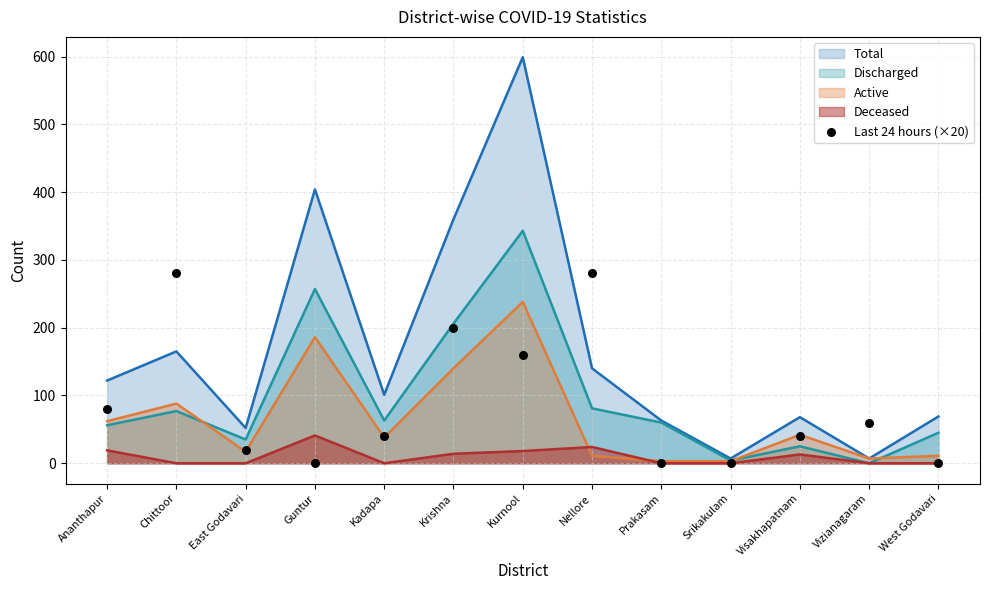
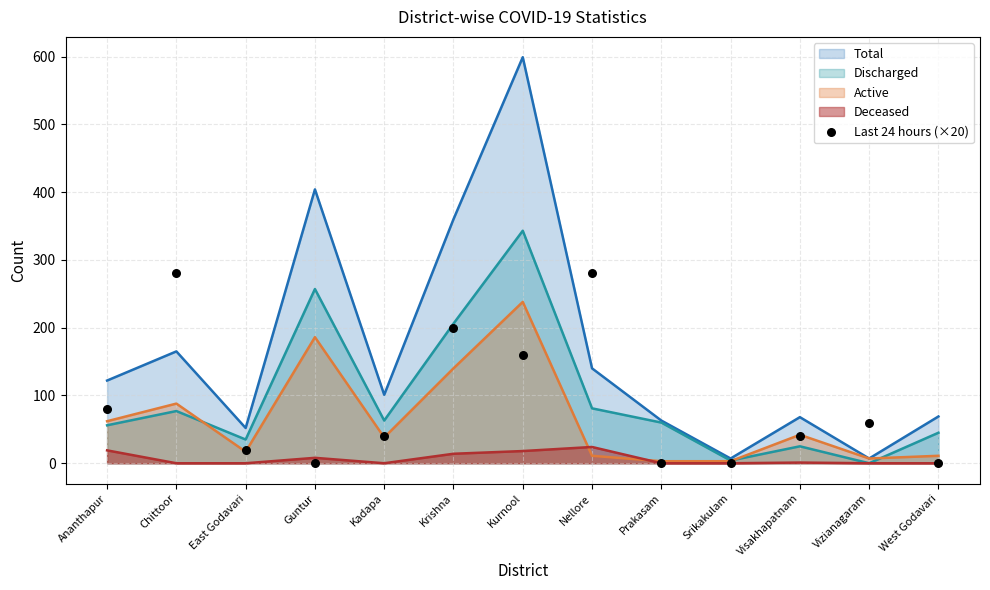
Deceased, Guntur: 40 -> 10
Deceased, Visakhapatnam: 10 -> 0
